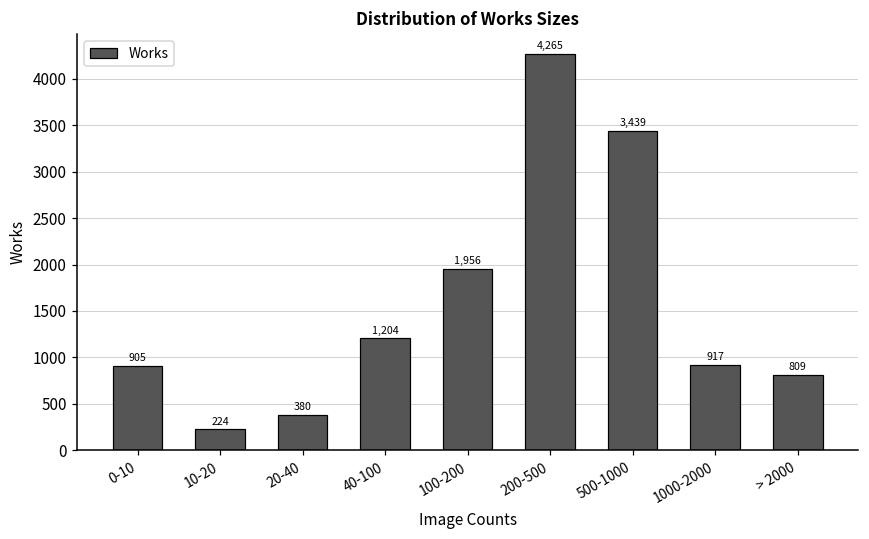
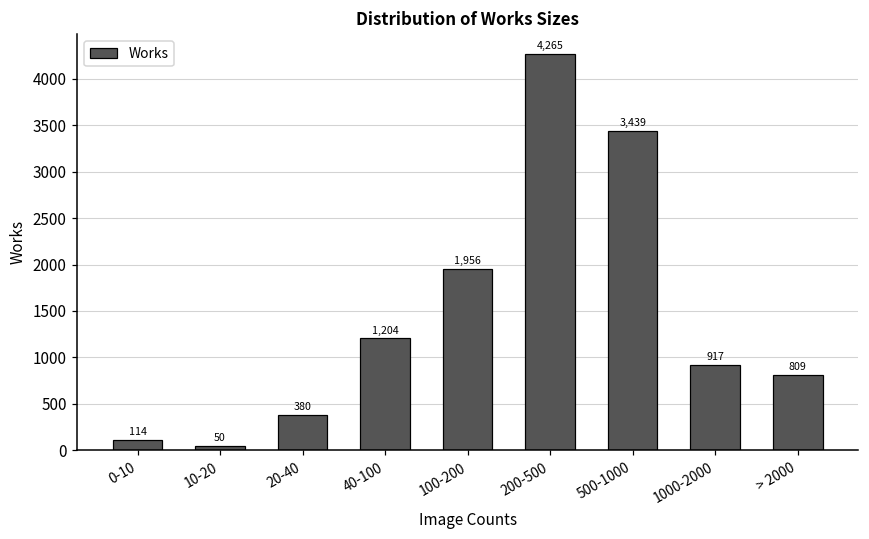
0-10: 905 -> 114
10-20: 224 -> 50
